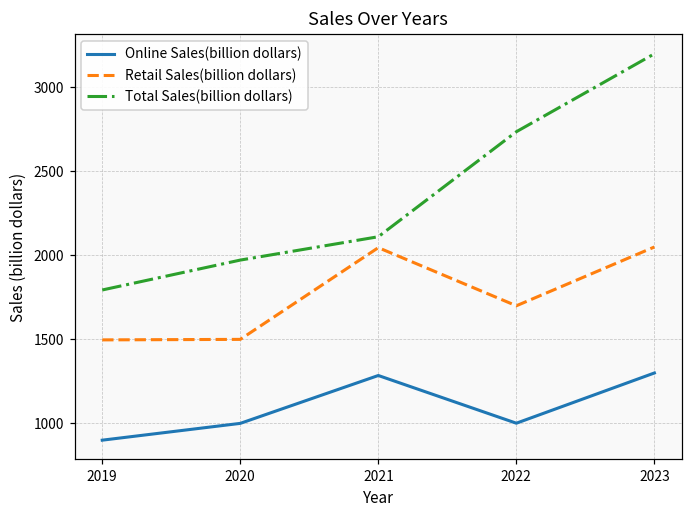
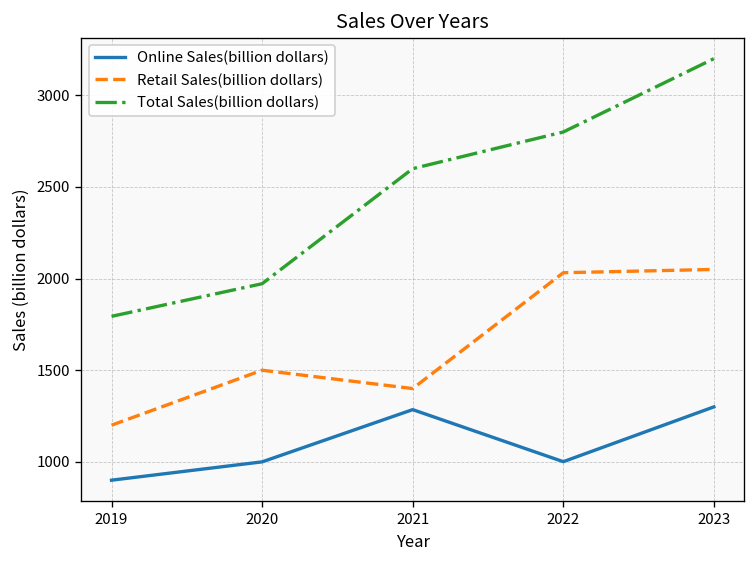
Retail Sales(billion dollars), 2019: 1500 -> 1200
Retail Sales(billion dollars), 2021: 2050 -> 1400
Total Sales(billion dollars), 2021: 2110 -> 2600
Retail Sales(billion dollars), 2022: 1700 -> 2030
Total Sales(billion dollars), 2022: 2740 -> 2800
